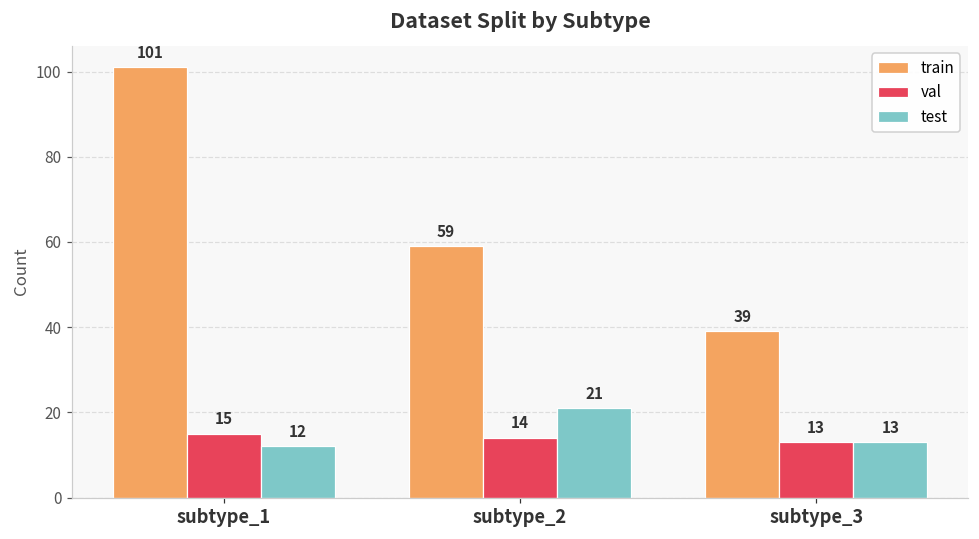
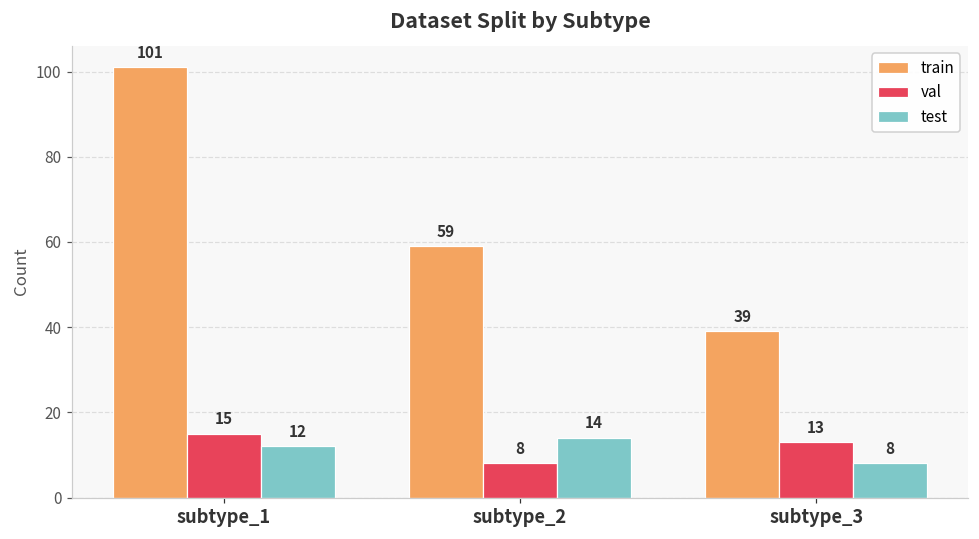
val, subtype_2: 14 -> 8
test, subtype_2: 21 -> 14
test, subtype_3: 13 -> 8
